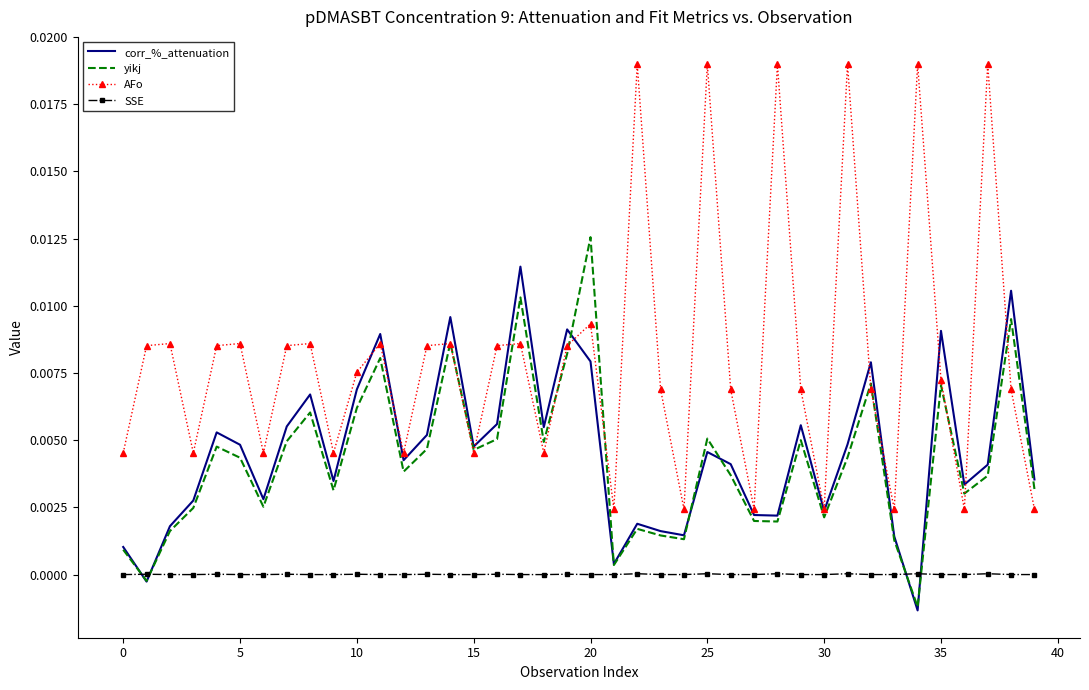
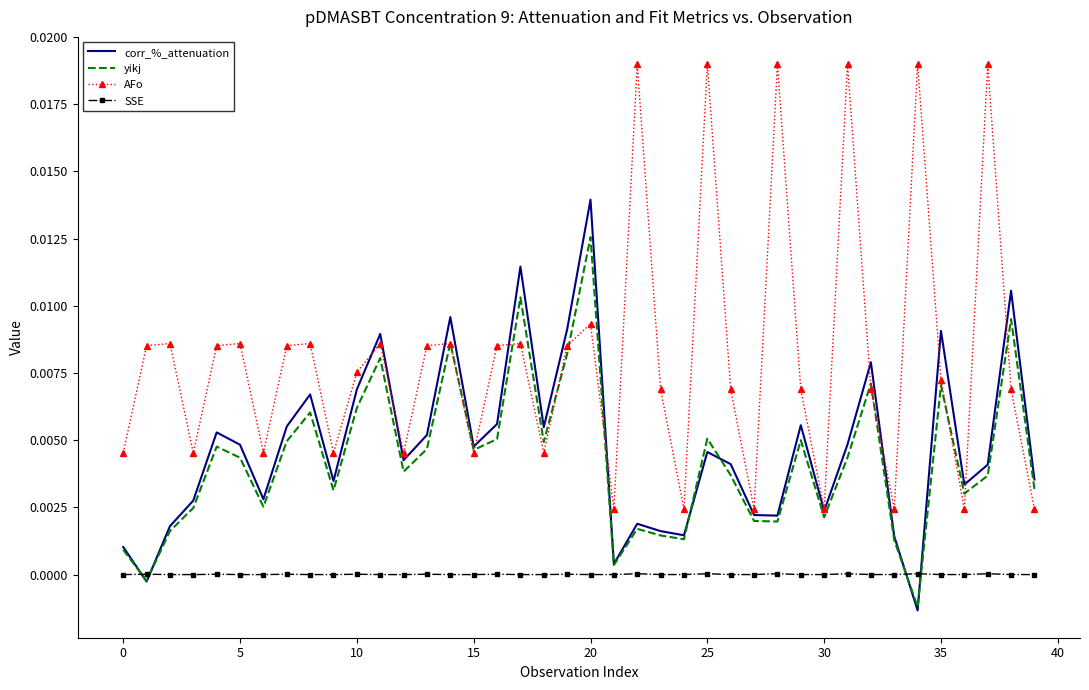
corr_%_attenuation, 20: 0.0079 -> 0.0139
